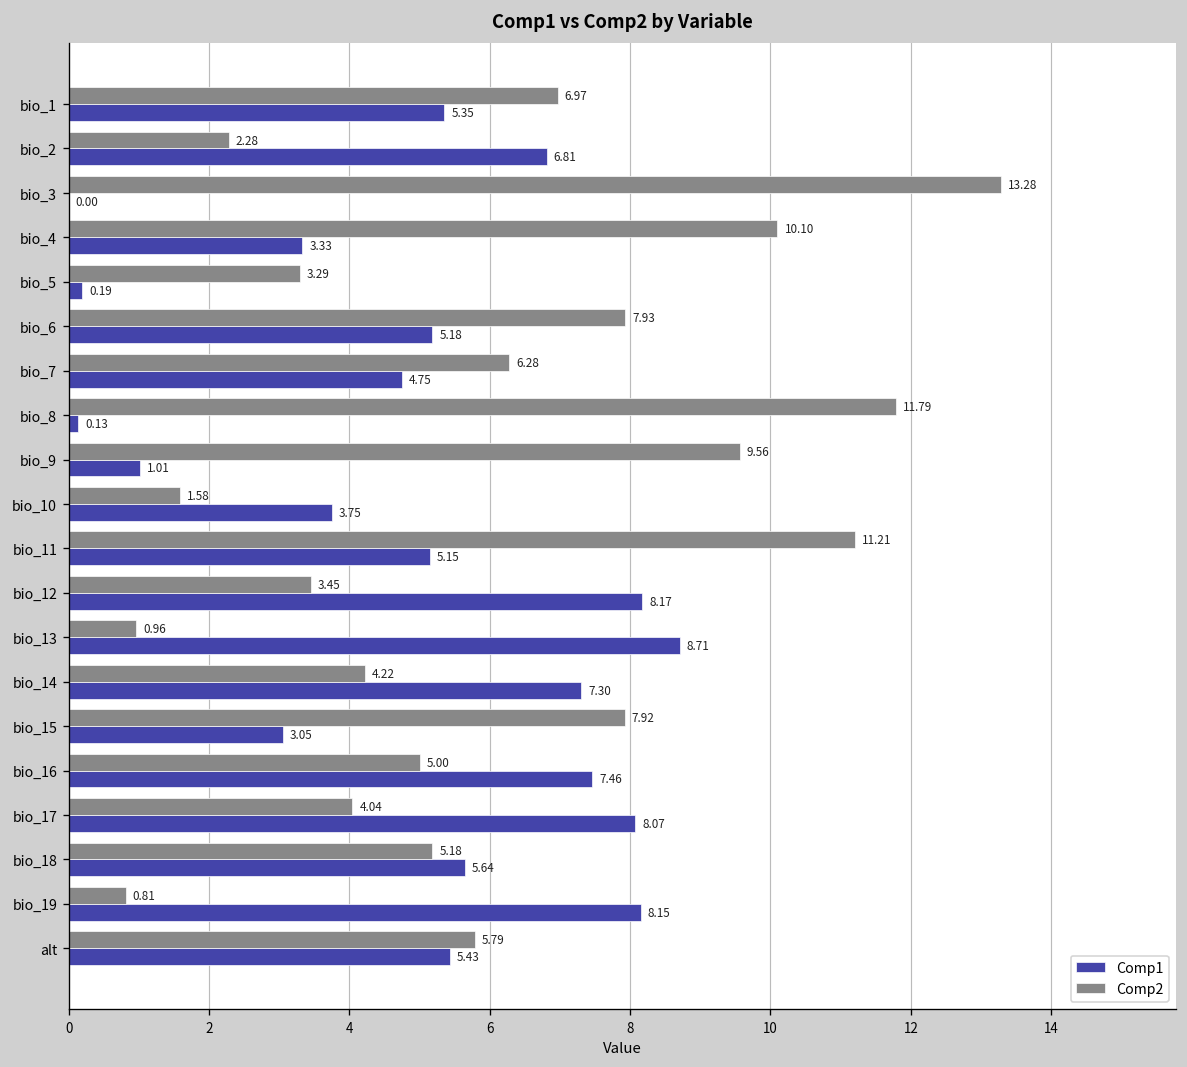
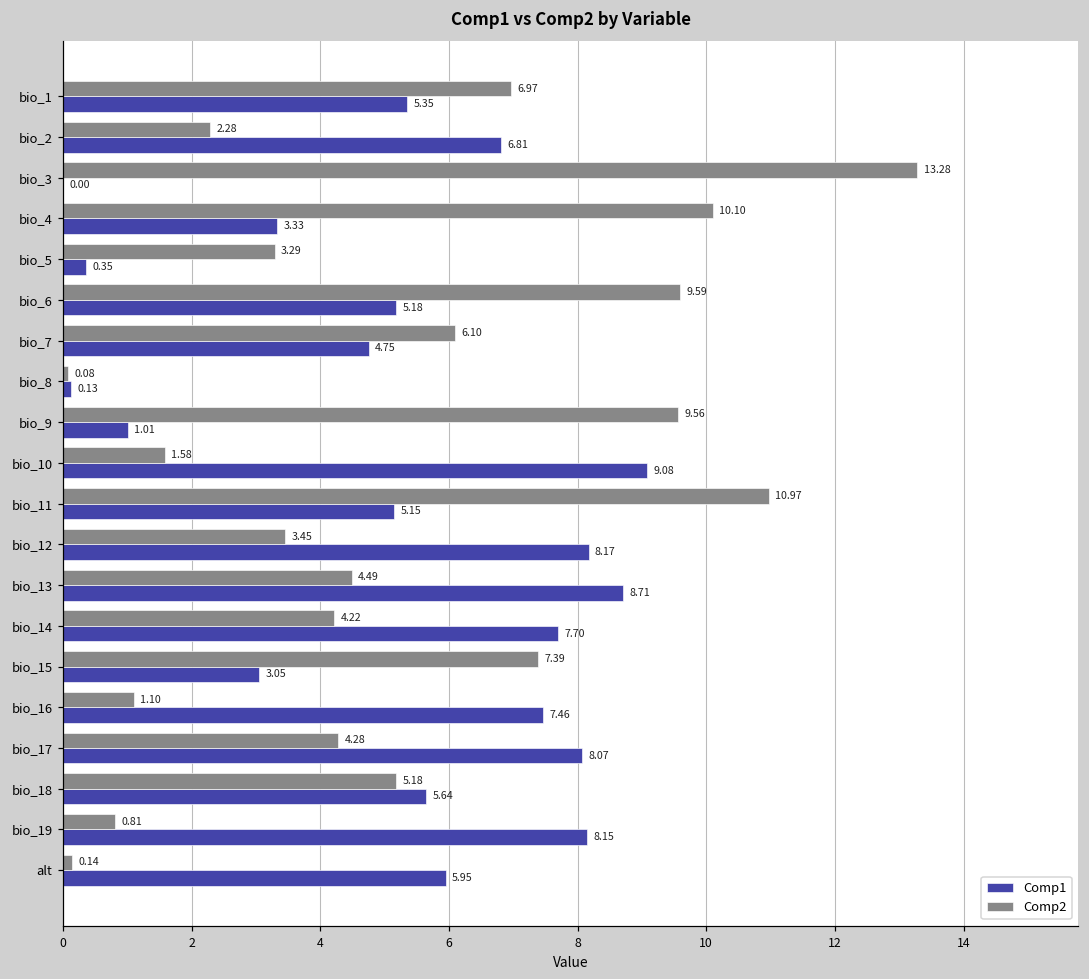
Comp1, bio_5: 0.19 -> 0.35
Comp2, bio_6: 7.93 -> 9.59
Comp2, bio_7: 6.28 -> 6.10
Comp2, bio_8: 11.79 -> 0.08
Comp1, bio_10: 3.75 -> 9.08
Comp2, bio_11: 11.21 -> 10.97
Comp2, bio_13: 0.96 -> 4.49
Comp1, bio_14: 7.30 -> 7.70
Comp2, bio_15: 7.92 -> 7.39
Comp2, bio_16: 5.00 -> 1.10
Comp2, bio_17: 4.04 -> 4.28
Comp2, alt: 5.79 -> 0.14
Comp1, alt: 5.43 -> 5.95
